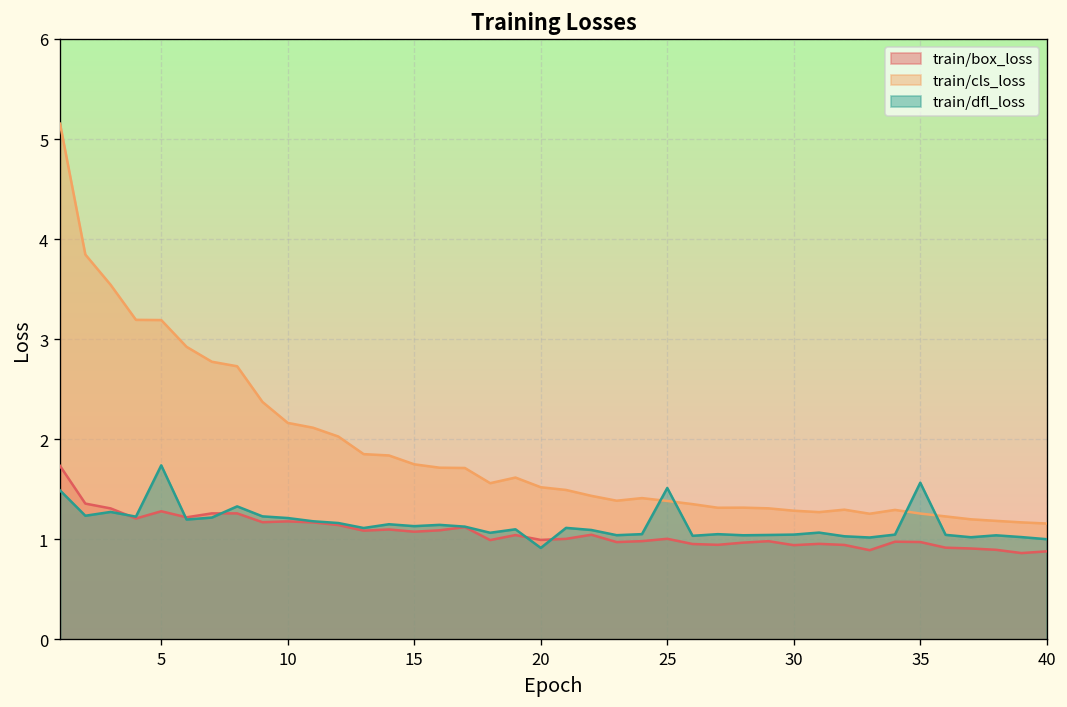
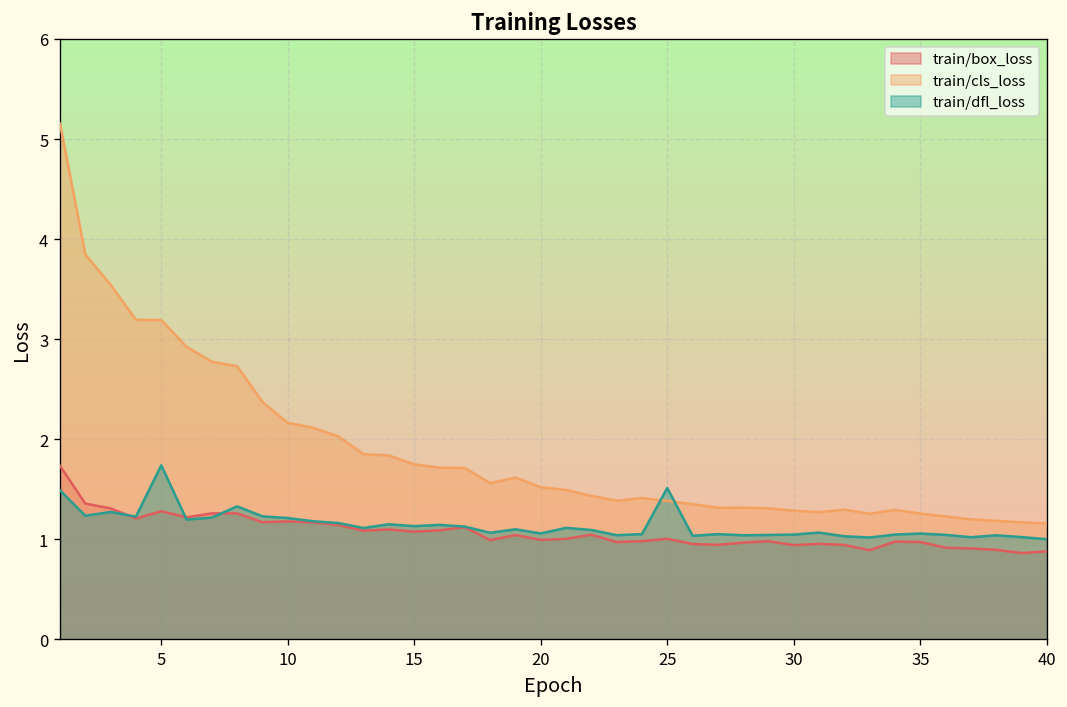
train/dfl_loss, 20: 0.9 -> 1.1
train/dfl_loss, 35: 1.6 -> 1.1
